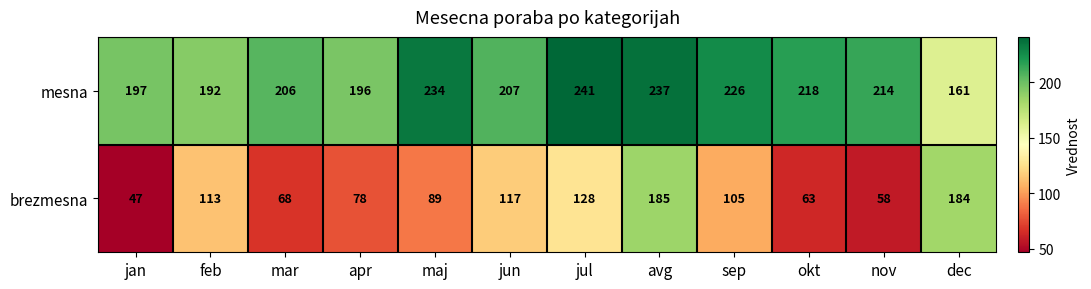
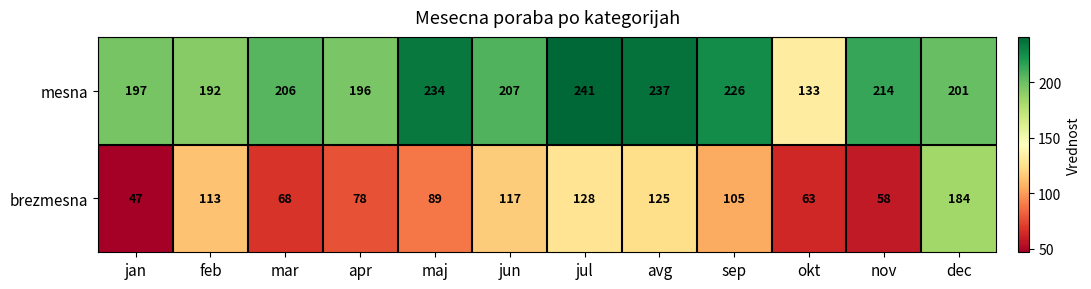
mesna, okt: 218 -> 133
mesna, dec: 161 -> 201
brezmesna, avg: 185 -> 125
